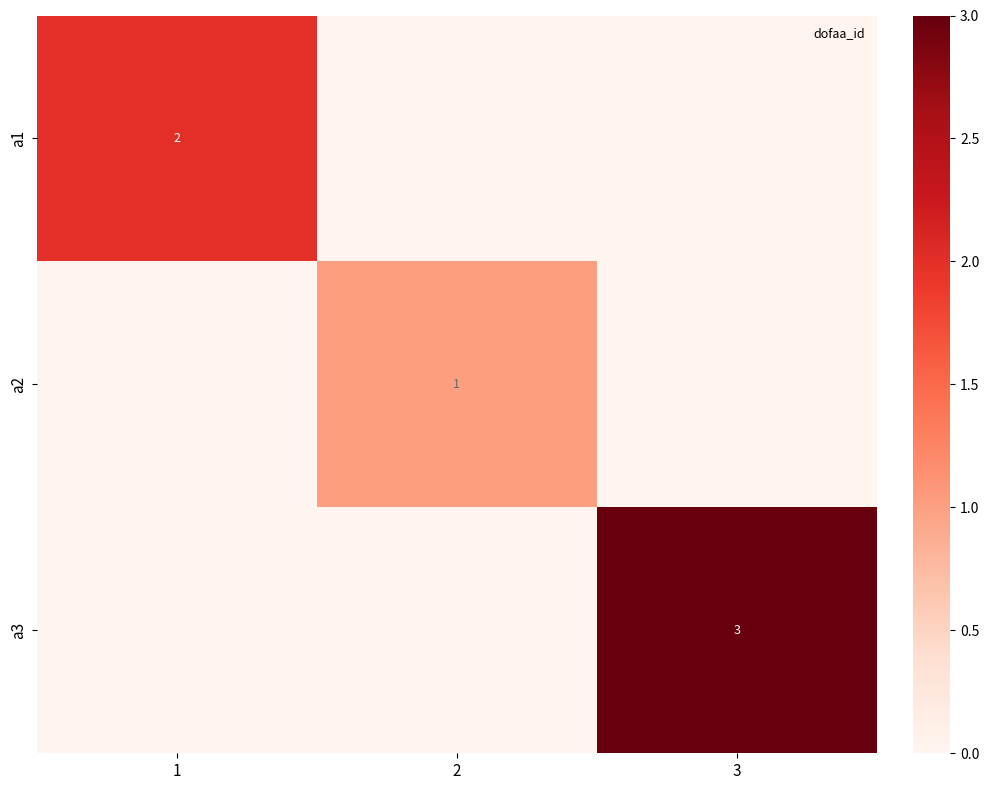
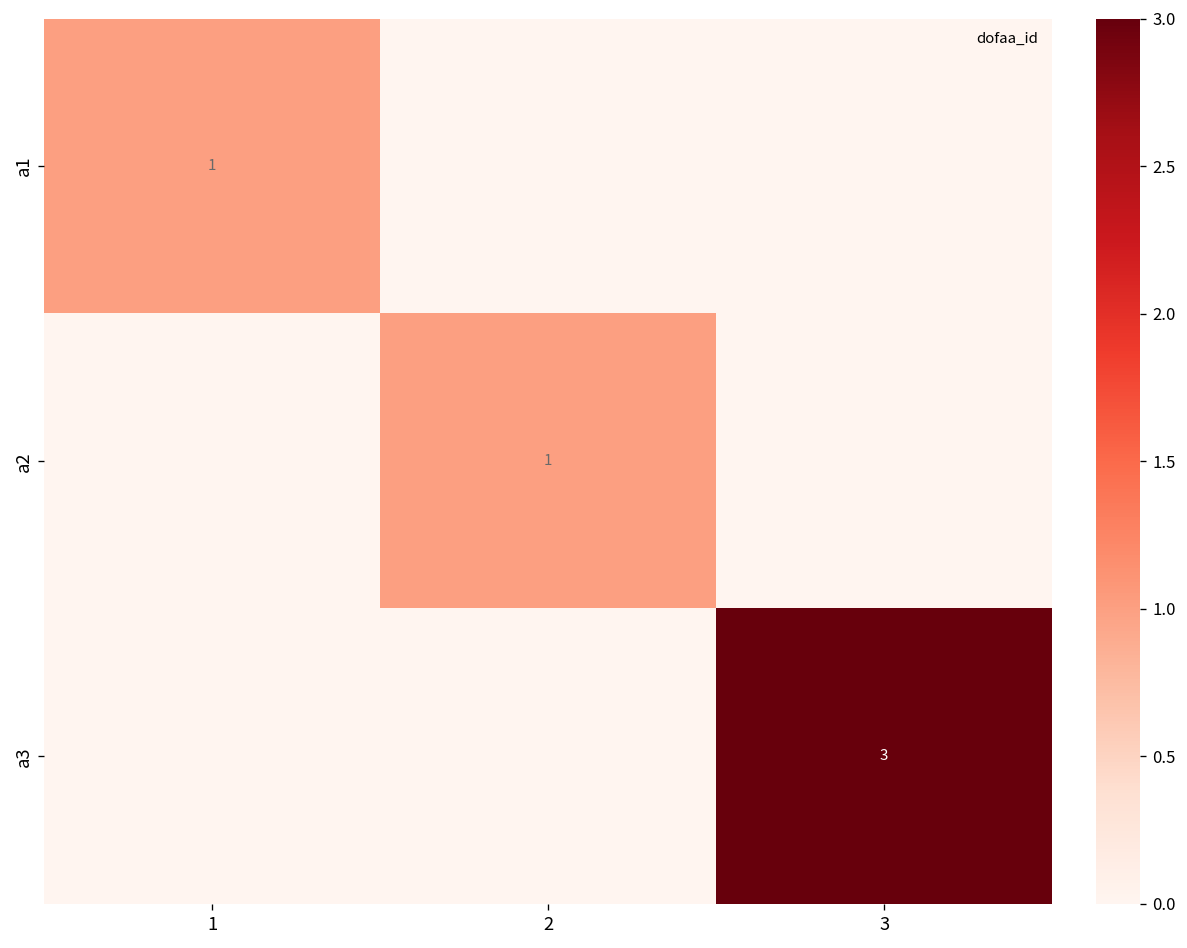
a1, 1: 2 -> 1
